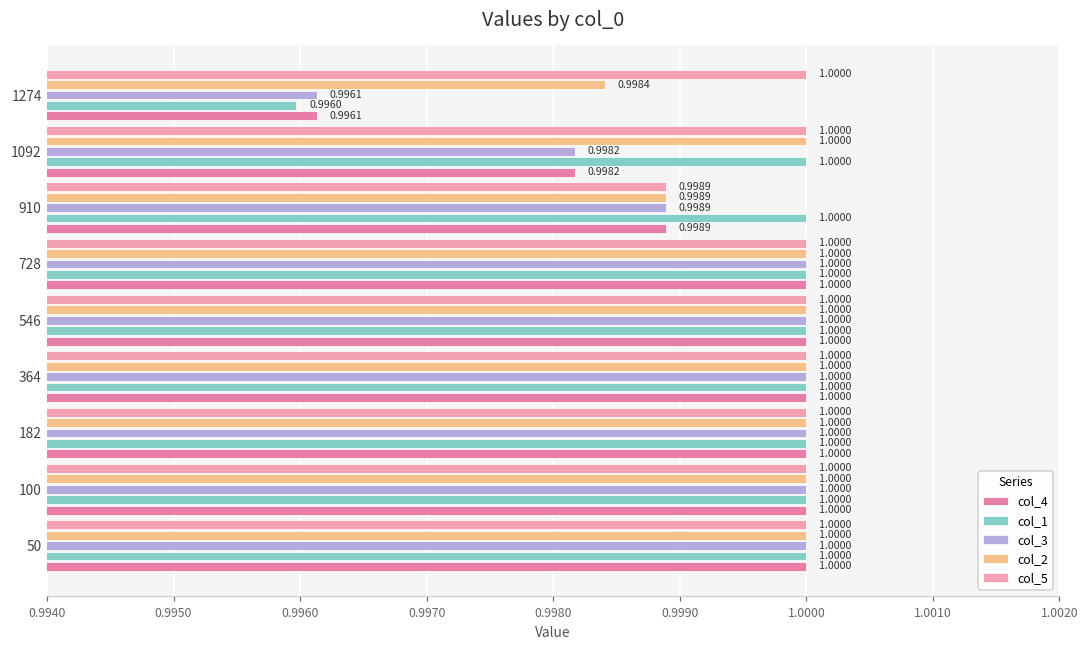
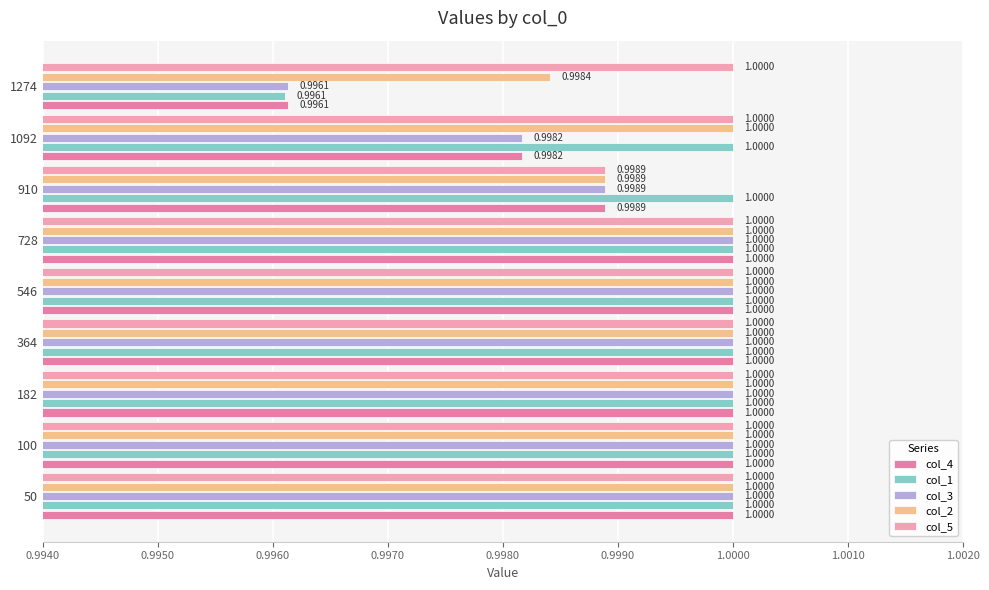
col_1, 1274: 0.9960 -> 0.9961
